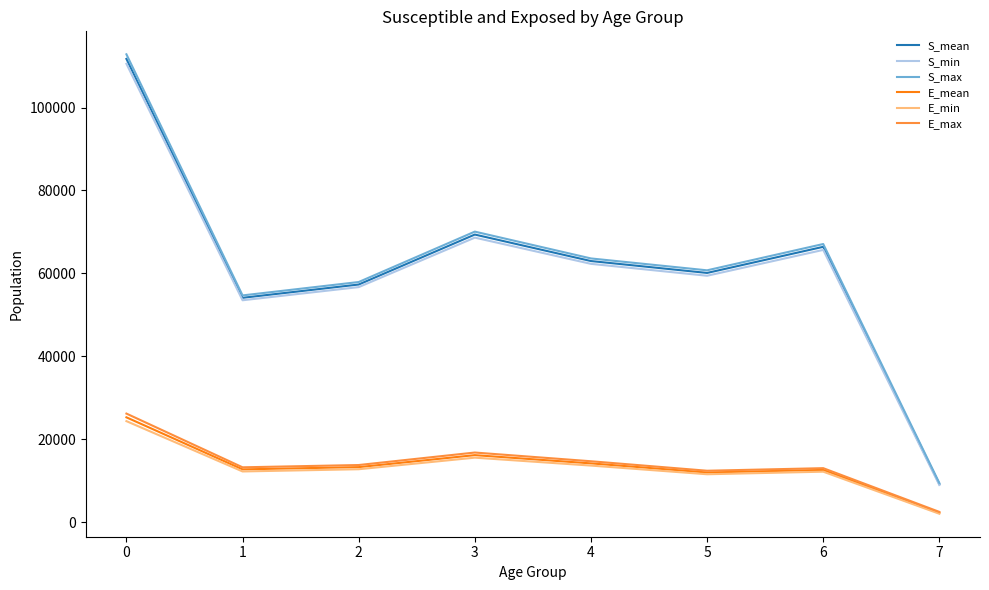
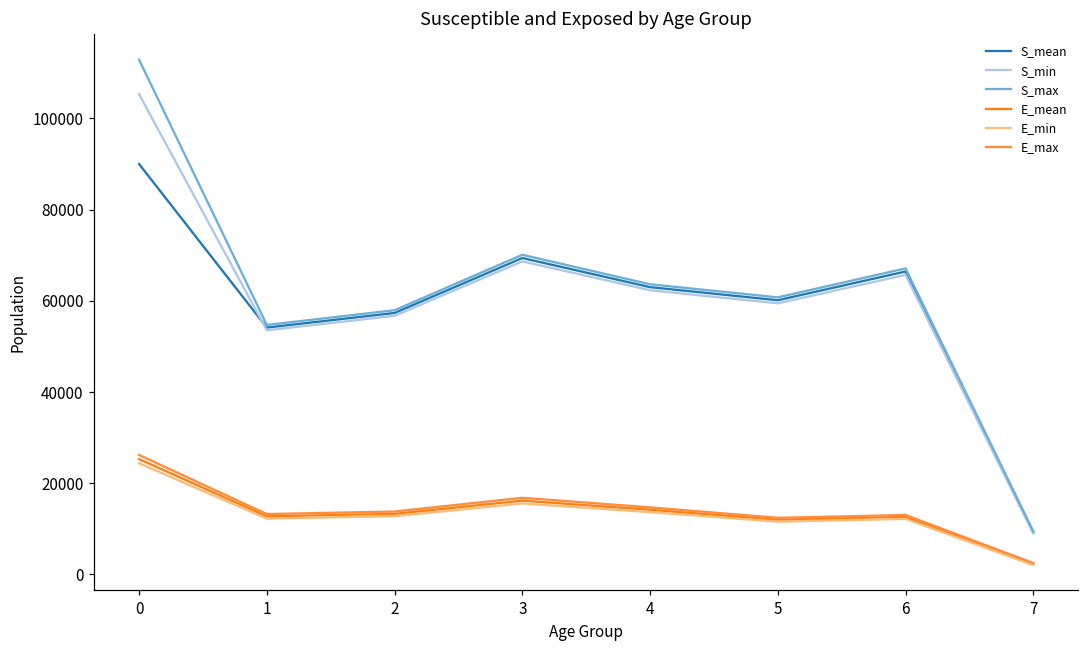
S_mean, 0: 112000 -> 90000
S_min, 0: 111000 -> 105000
